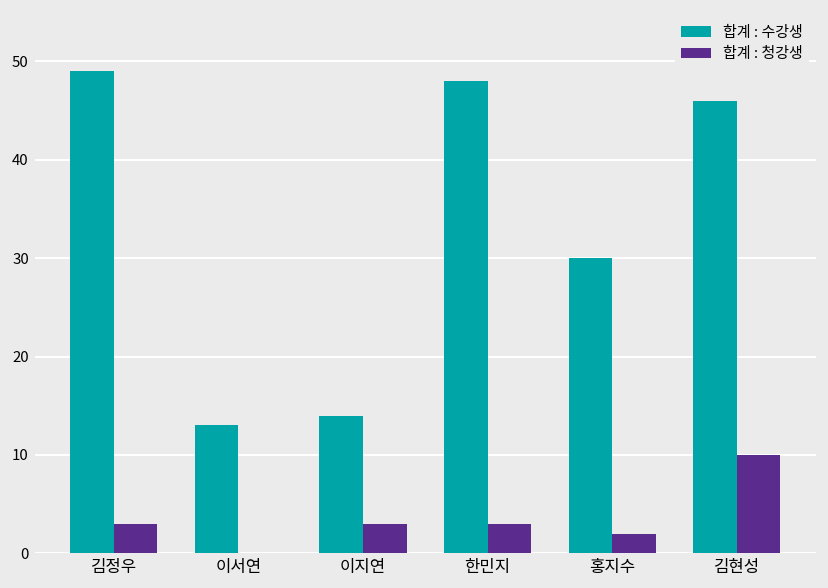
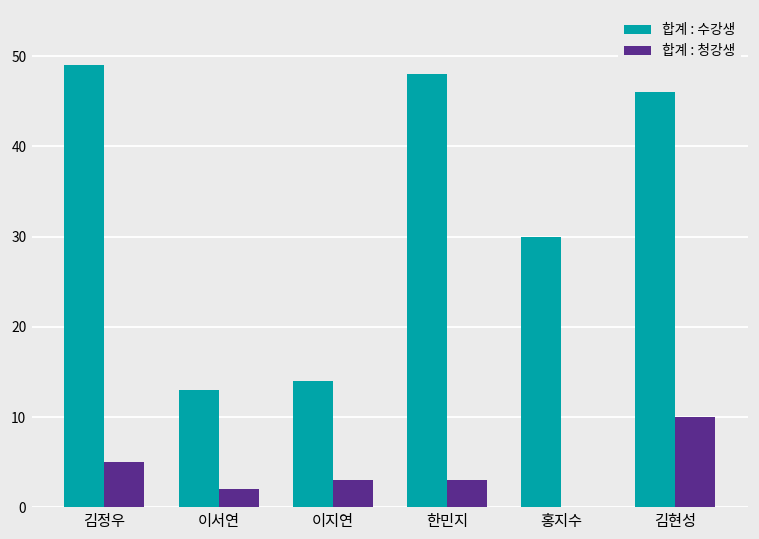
합계 : 청강생, 김정우: 3 -> 5
합계 : 청강생, 이서연: 0 -> 2
합계 : 청강생, 홍지수: 2 -> 0
